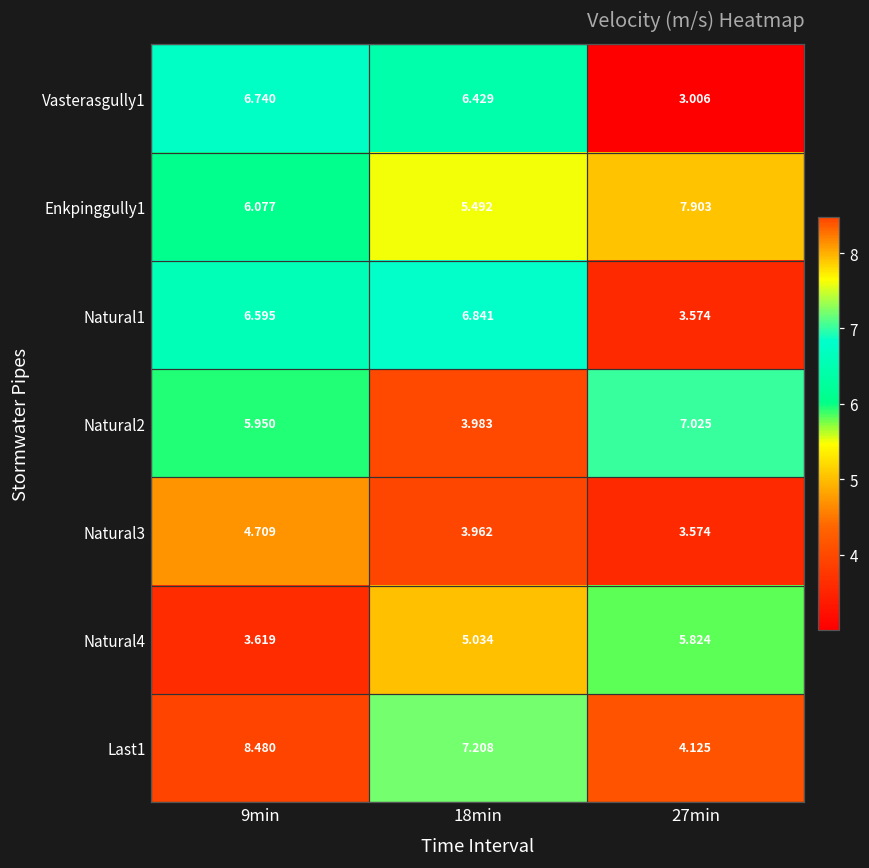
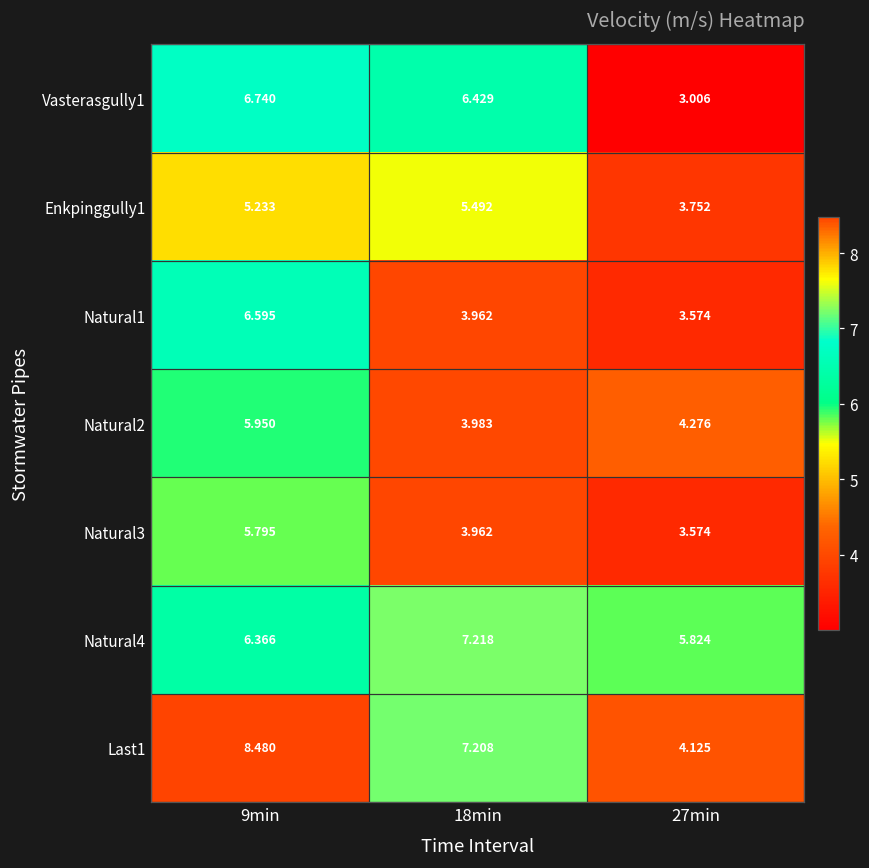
Enkpinggully1, 9min: 6.077 -> 5.233
Enkpinggully1, 27min: 7.903 -> 3.752
Natural1, 18min: 6.841 -> 3.962
Natural2, 27min: 7.025 -> 4.276
Natural3, 9min: 4.709 -> 5.795
Natural4, 9min: 3.619 -> 6.366
Natural4, 18min: 5.034 -> 7.218
